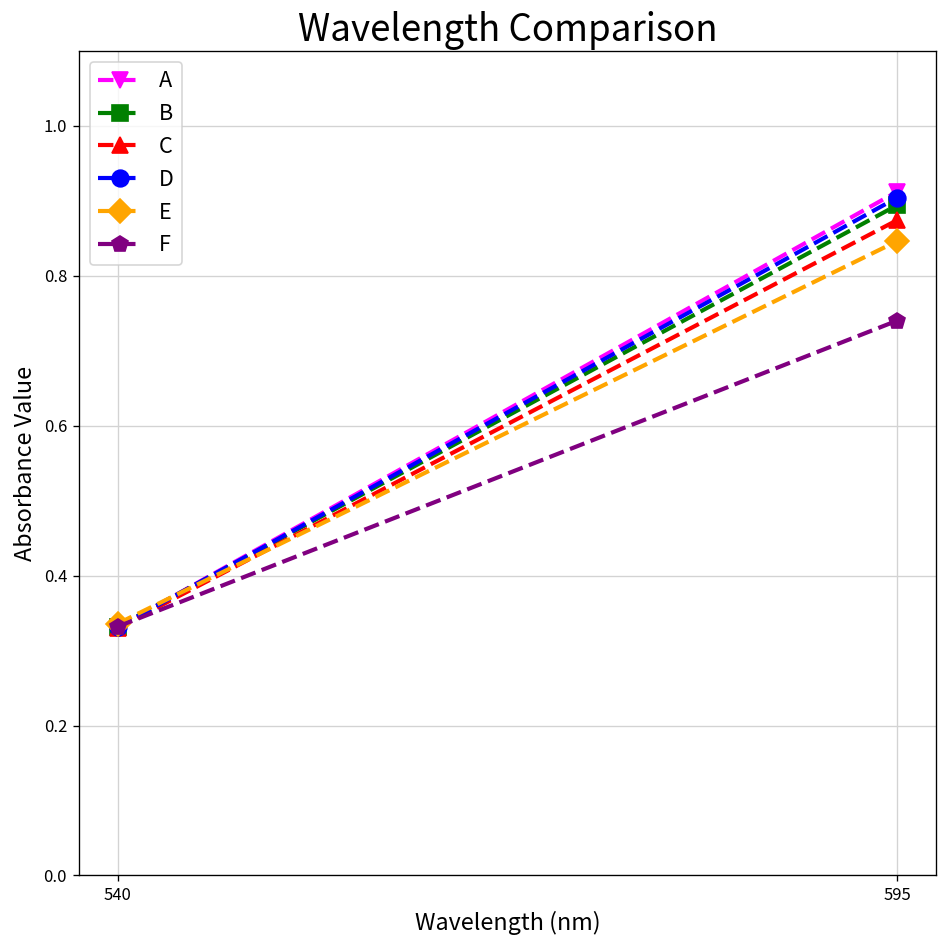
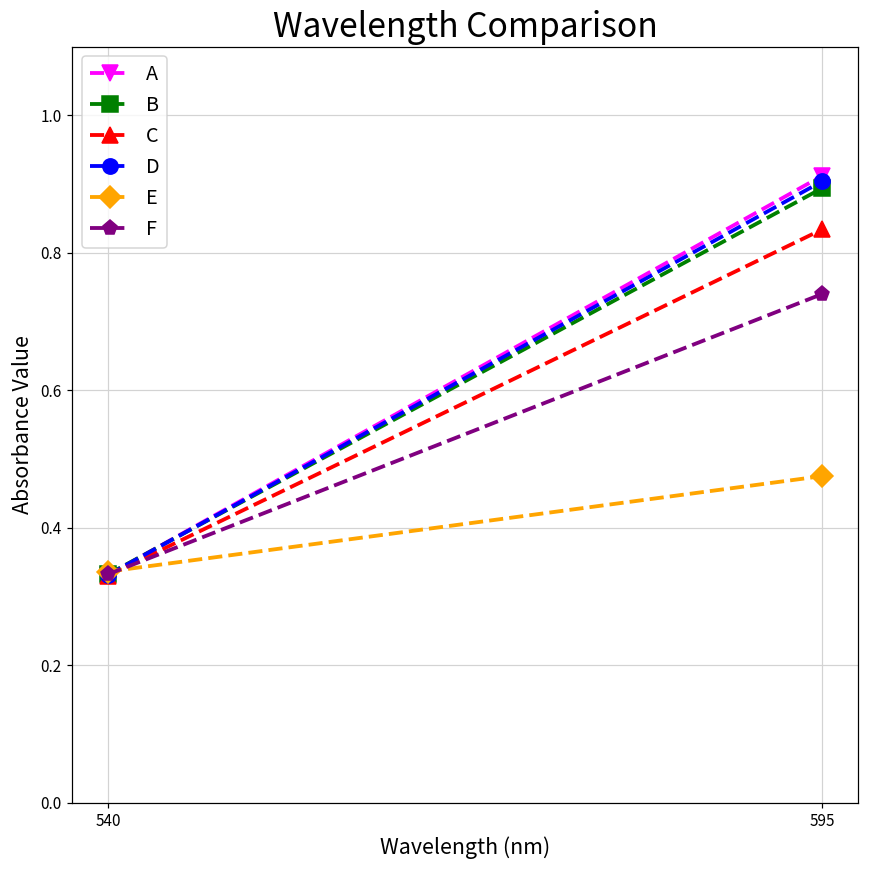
C, 595: 0.87 -> 0.83
E, 595: 0.85 -> 0.48
